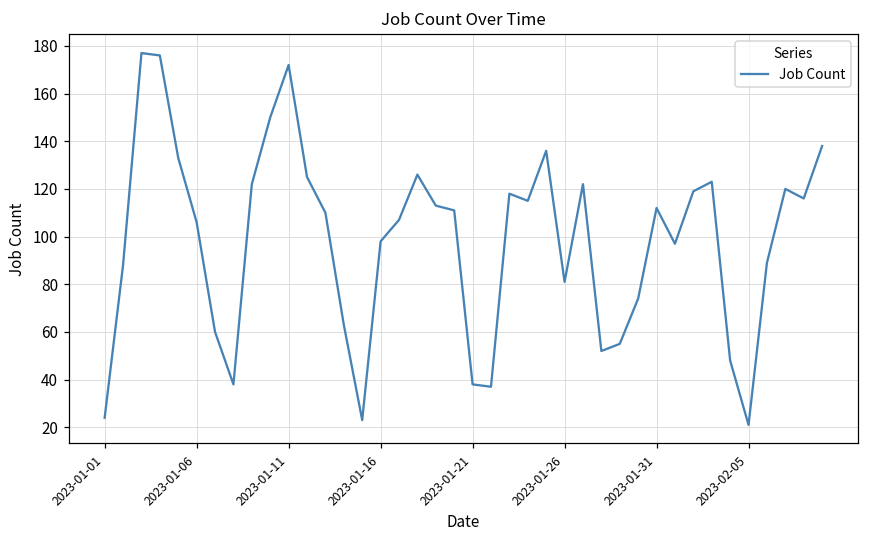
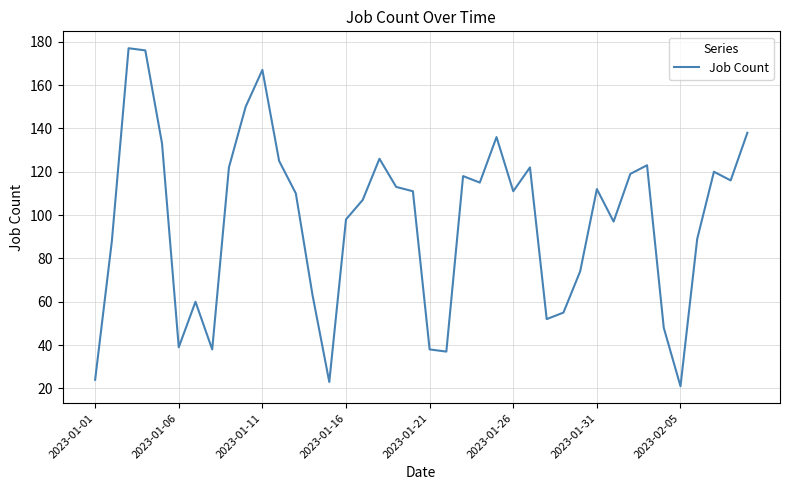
2023-01-06: 106 -> 39
2023-01-11: 172 -> 167
2023-01-26: 81 -> 111
